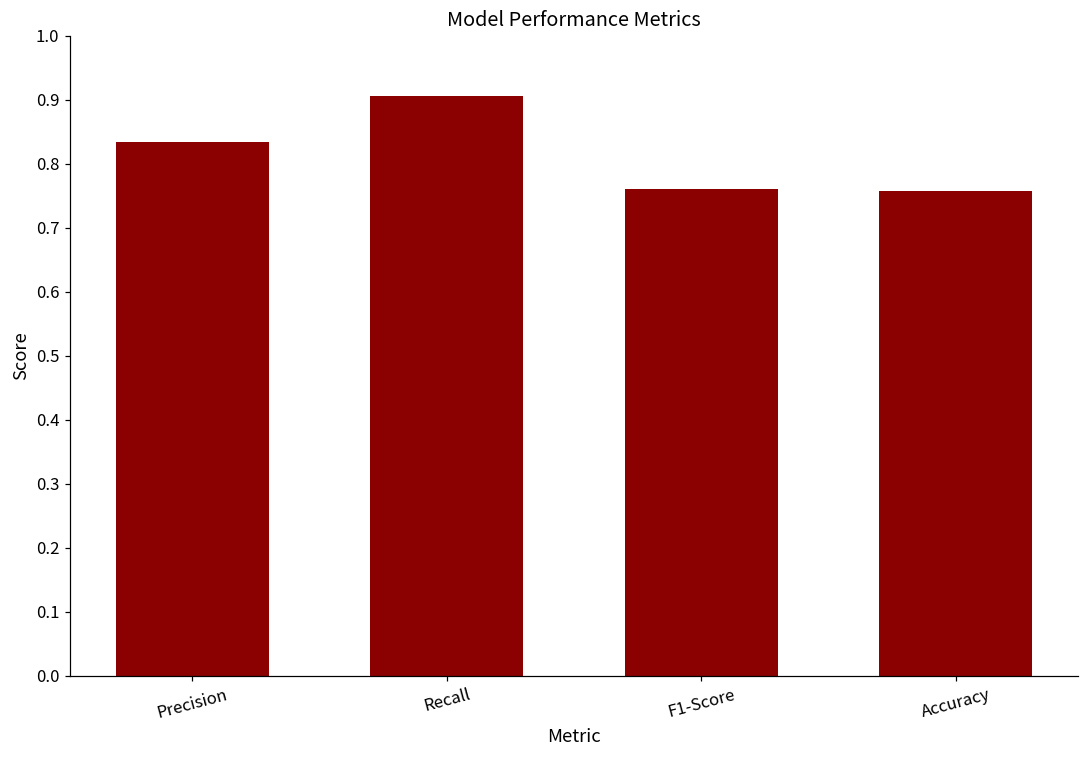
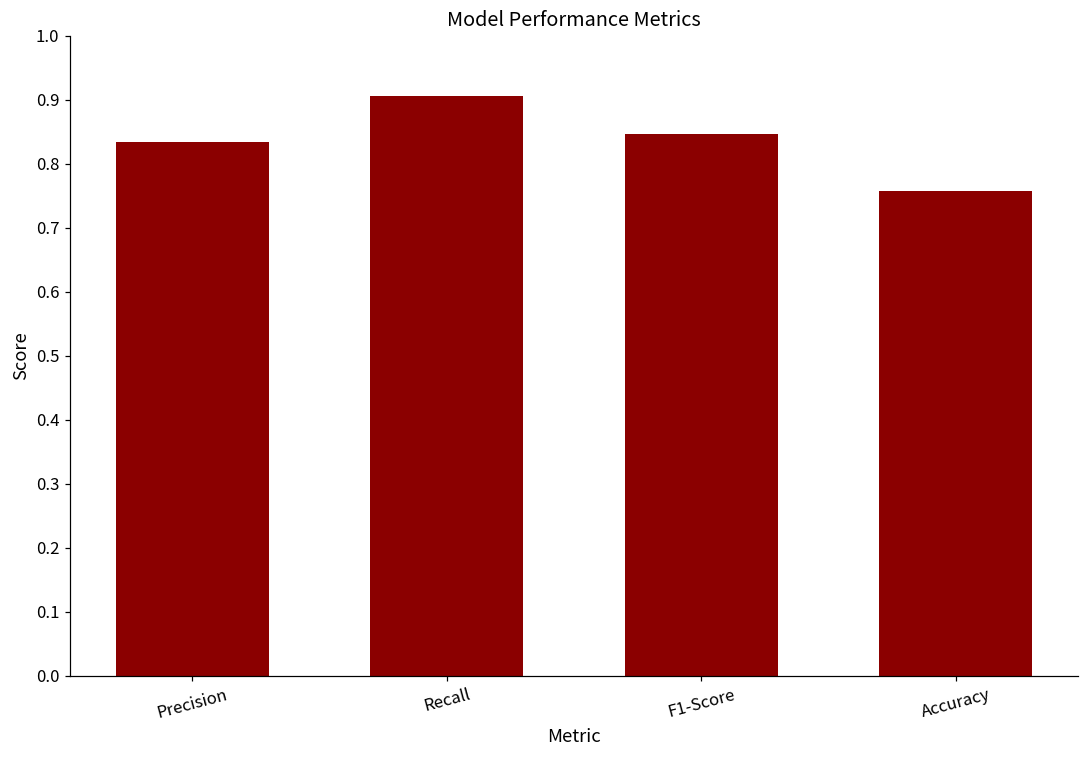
F1-Score: 0.76 -> 0.85
